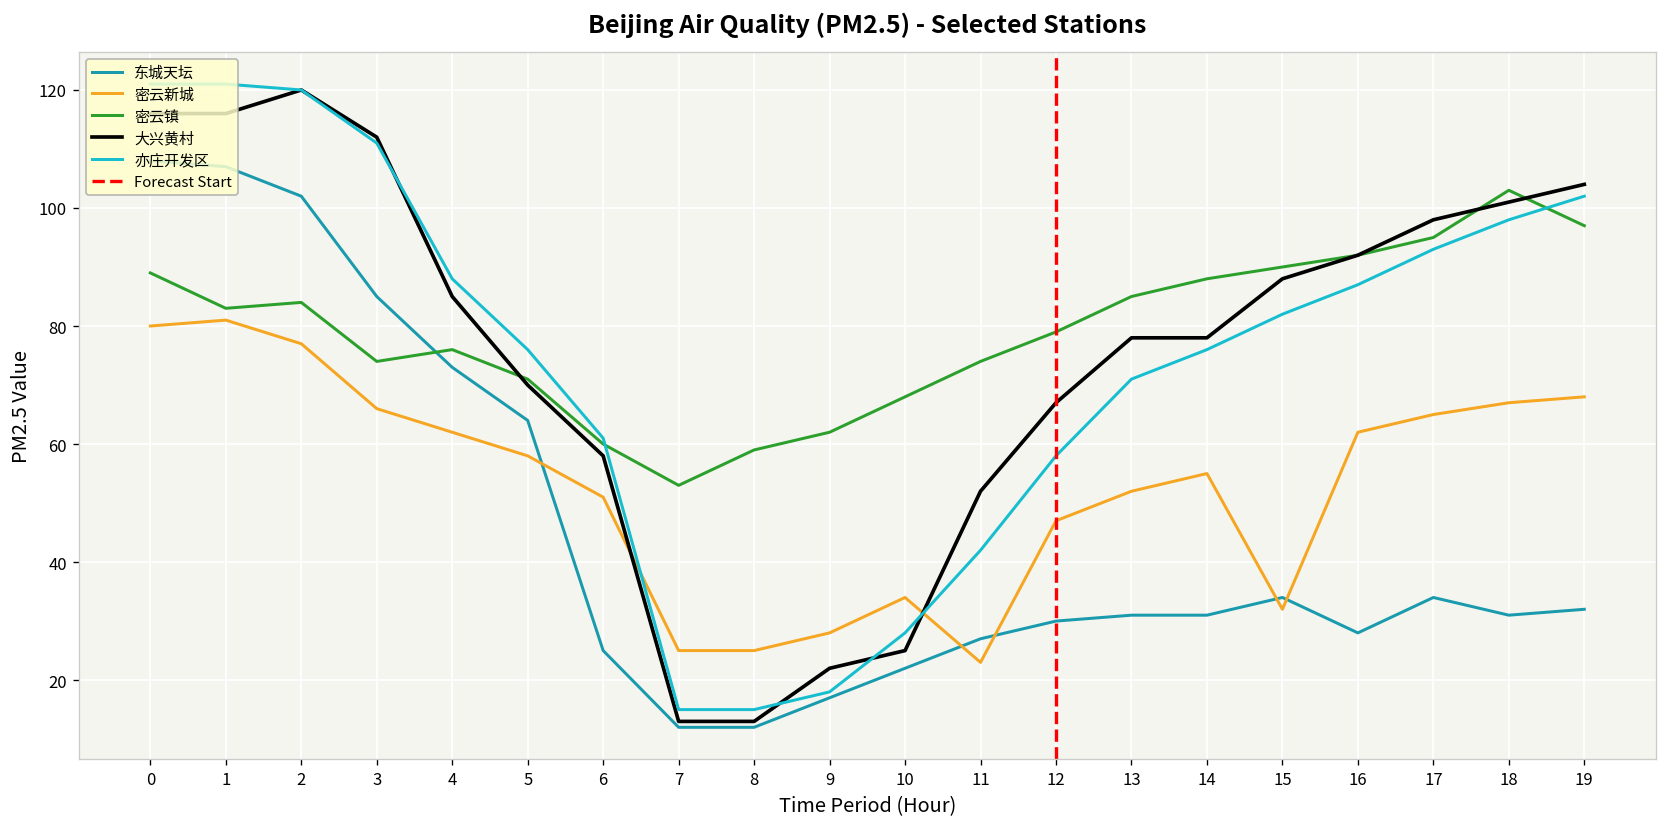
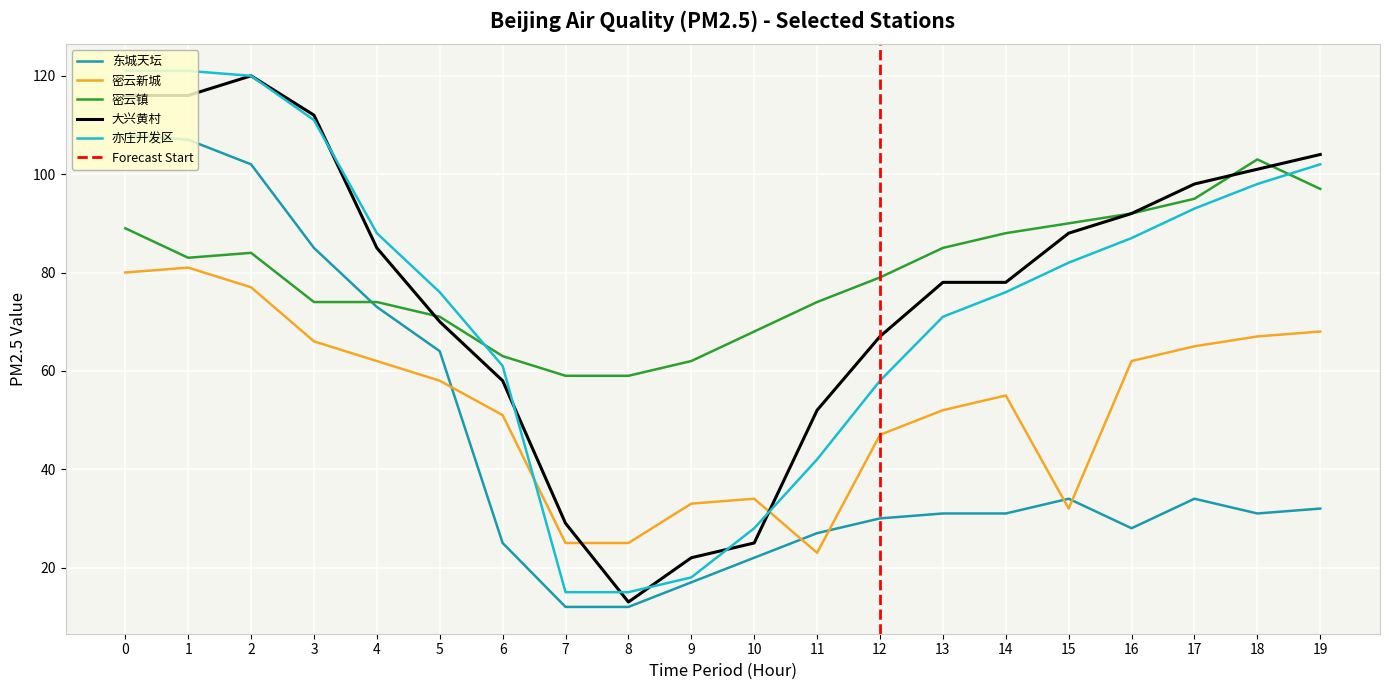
密云镇, 4: 76 -> 74
密云镇, 6: 60 -> 63
密云镇, 7: 53 -> 59
大兴黄村, 7: 13 -> 29
密云新城, 9: 28 -> 33
